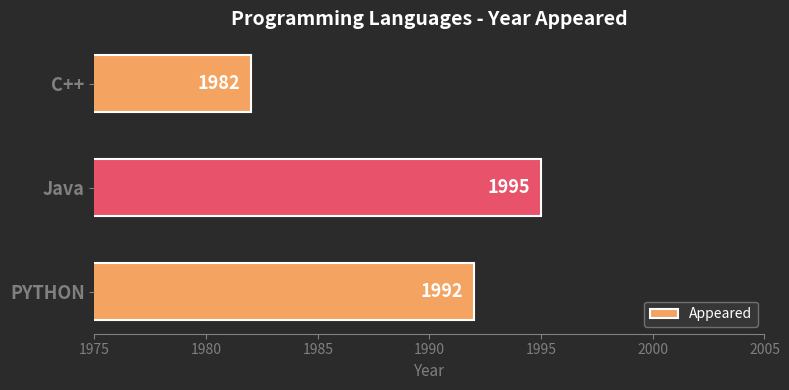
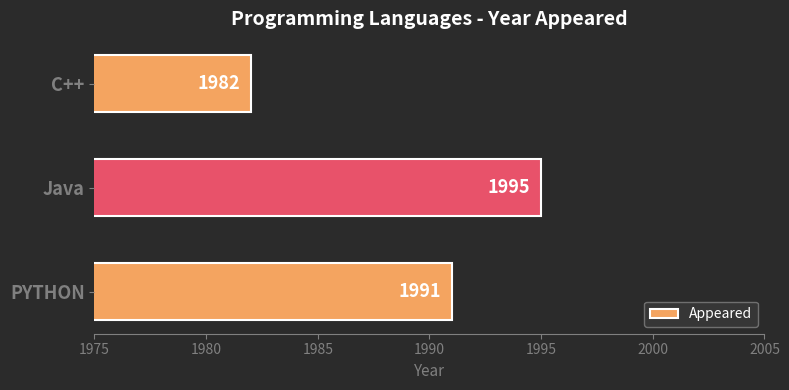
PYTHON: 1992 -> 1991
